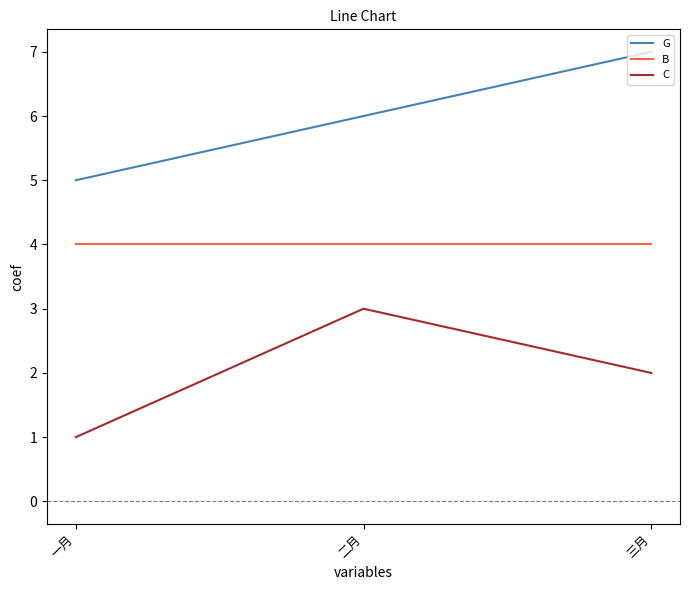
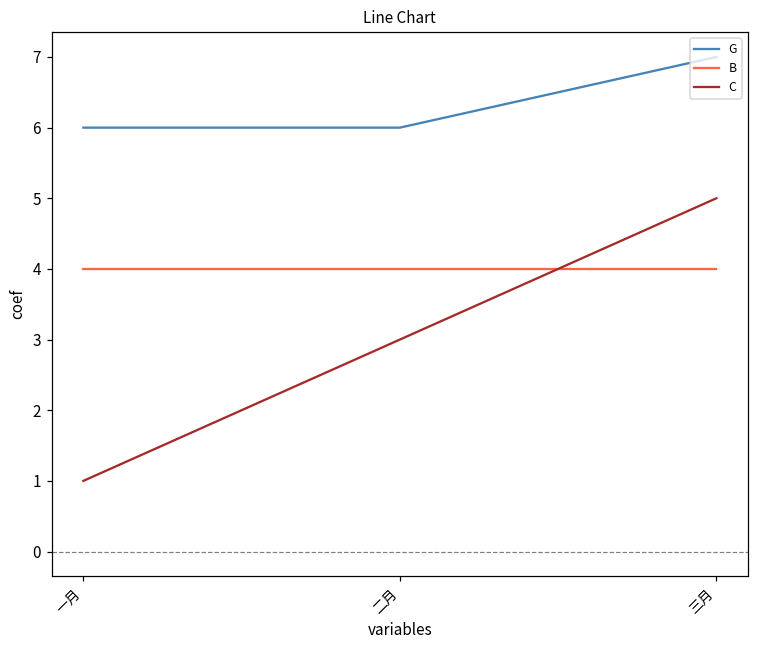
G, 一月: 5 -> 6
C, 三月: 2 -> 5
